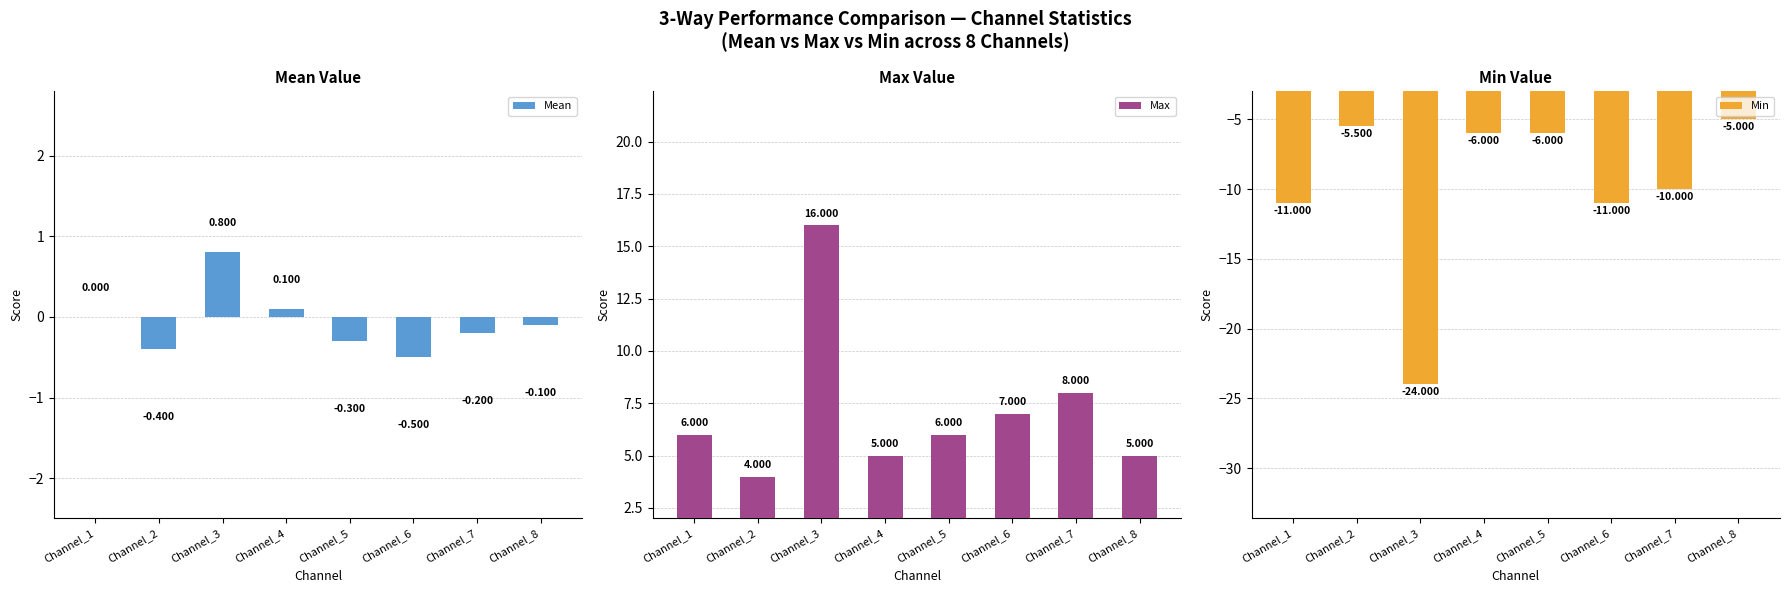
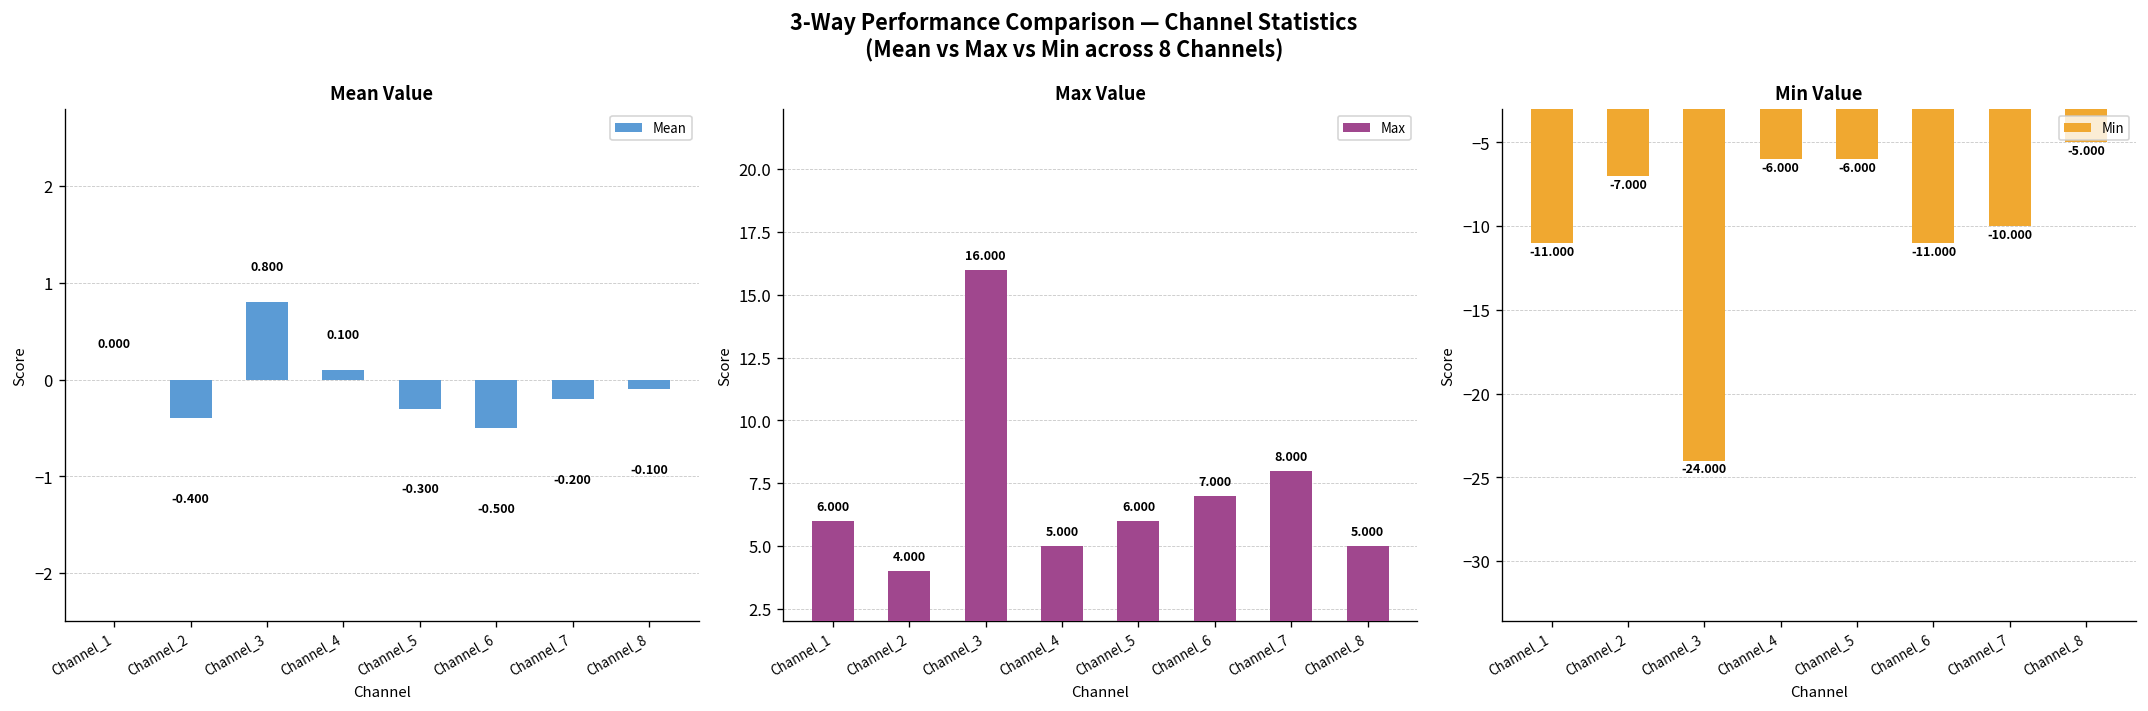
Min Value, Channel_2: -5.500 -> -7.000
